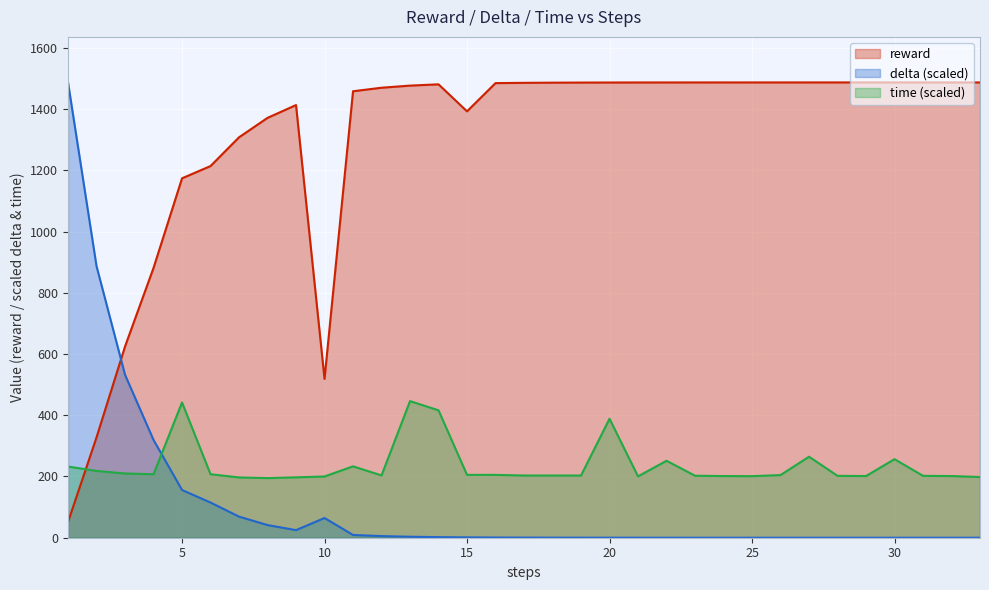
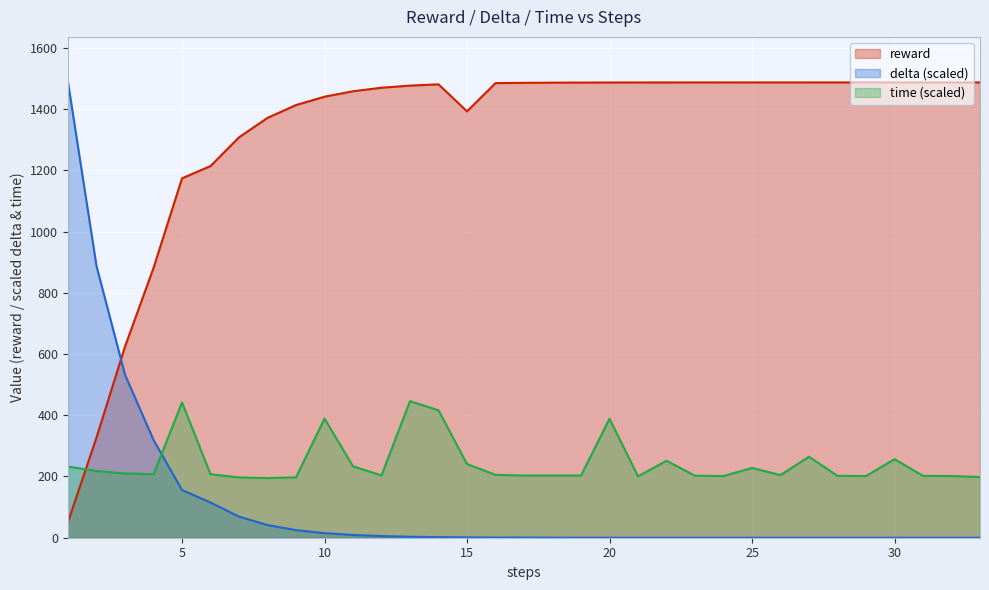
reward, 10: 520 -> 1440
delta (scaled), 10: 60 -> 10
time (scaled), 10: 200 -> 390
time (scaled), 15: 210 -> 240
time (scaled), 25: 200 -> 230
